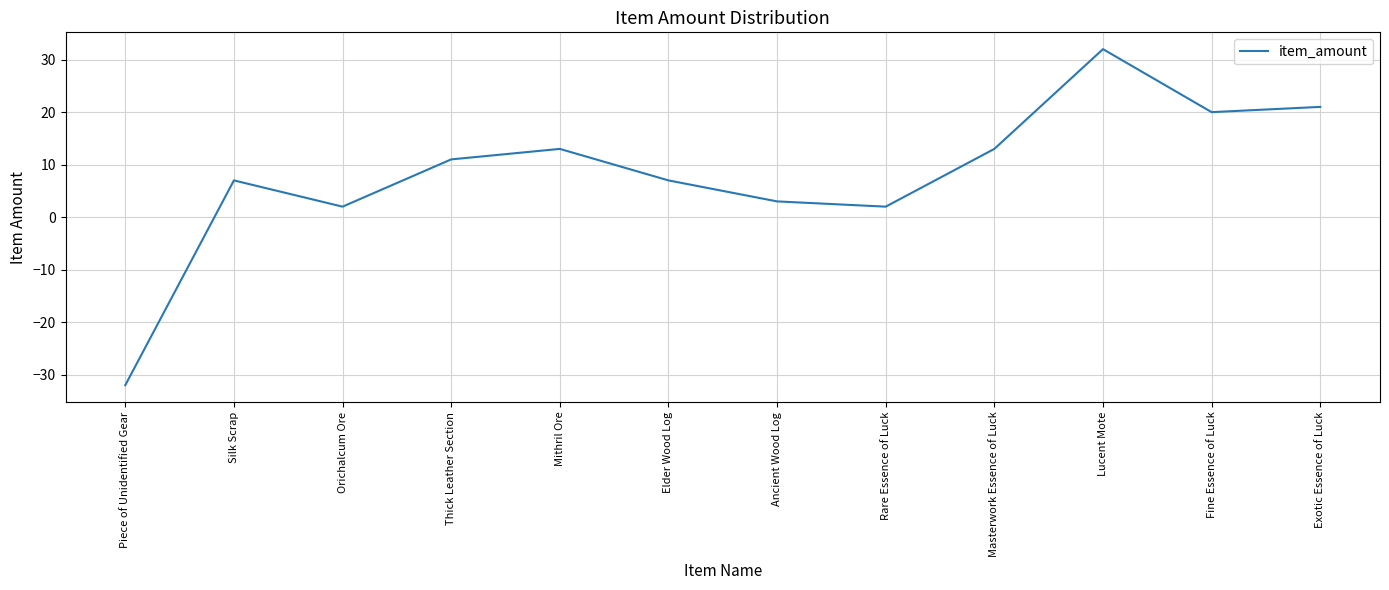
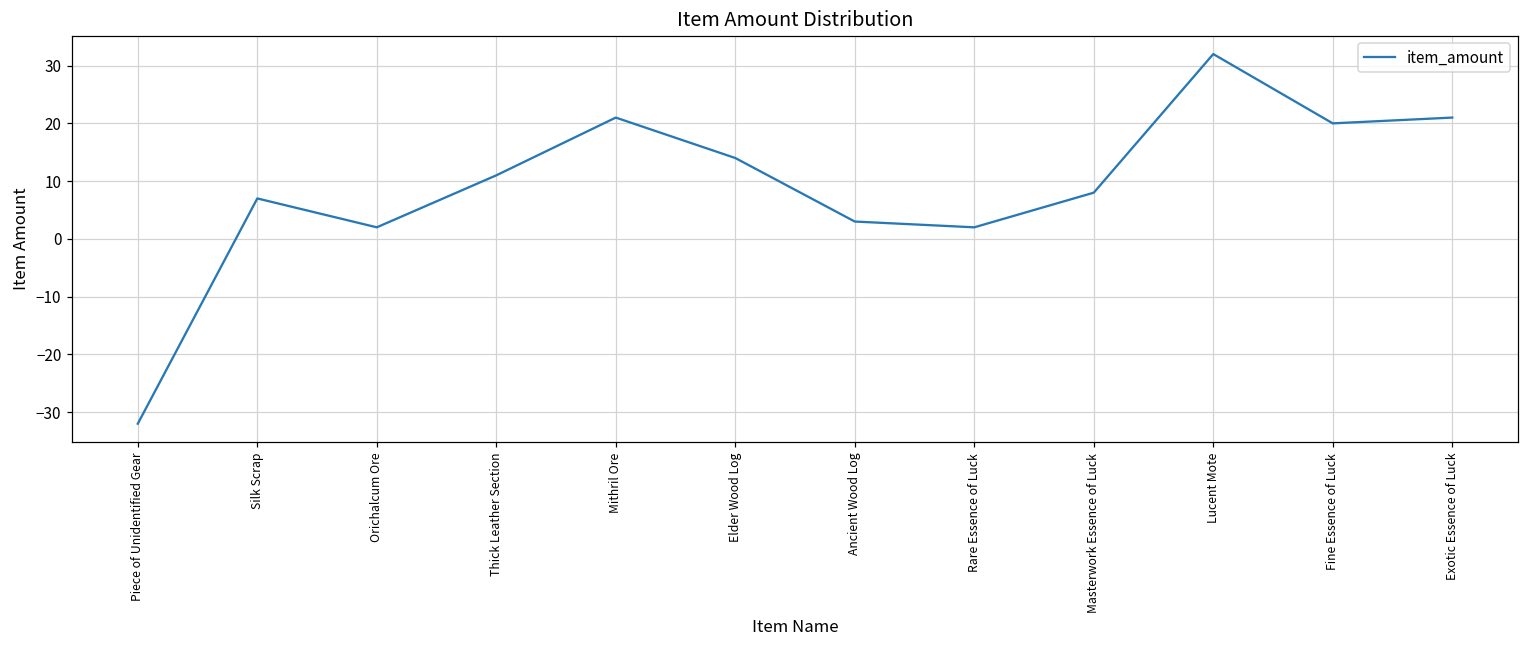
Mithril Ore: 13 -> 21
Elder Wood Log: 7 -> 14
Masterwork Essence of Luck: 13 -> 8
